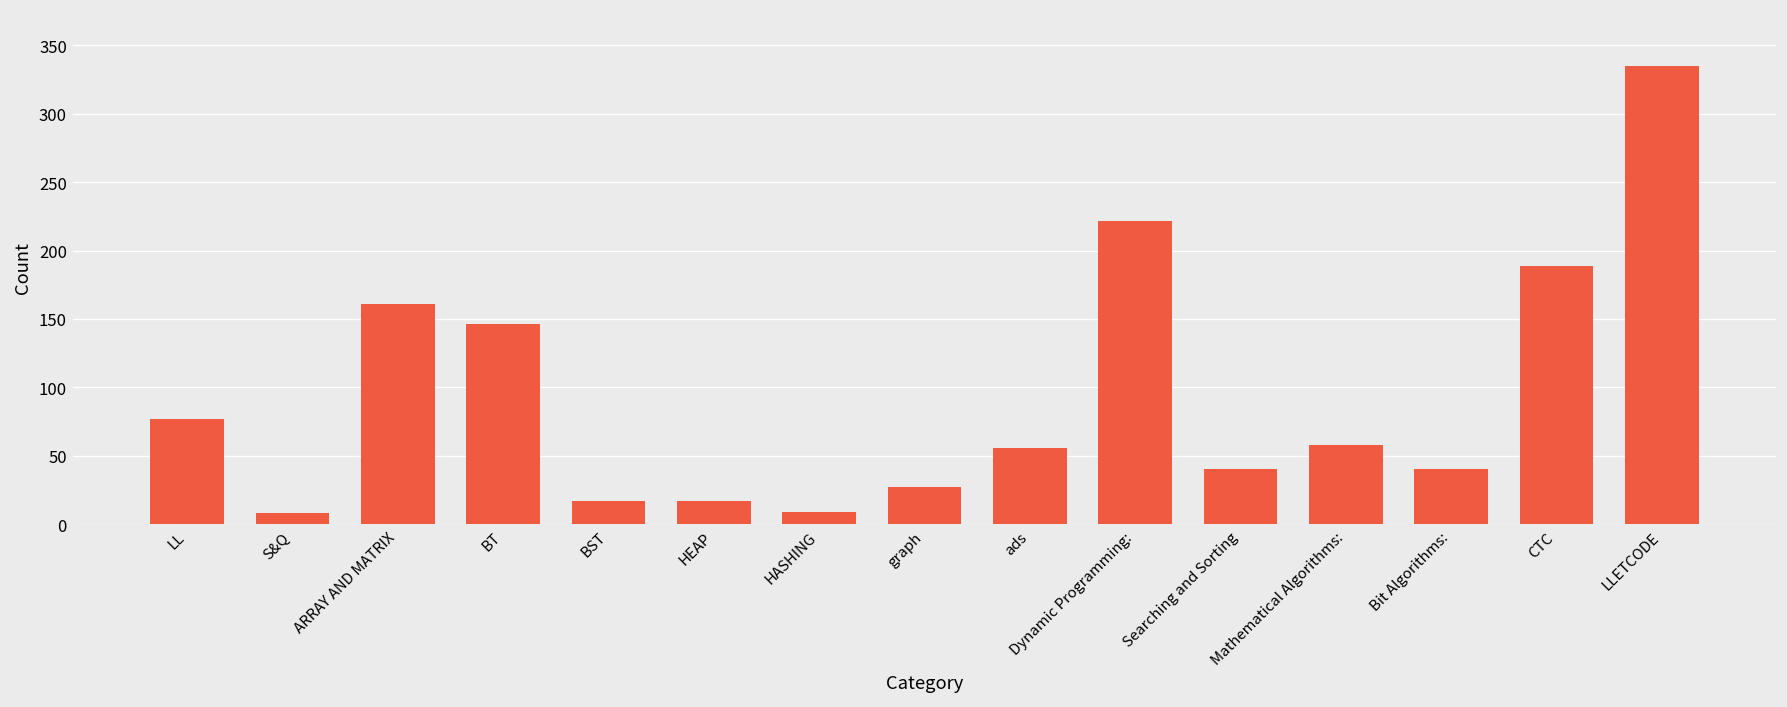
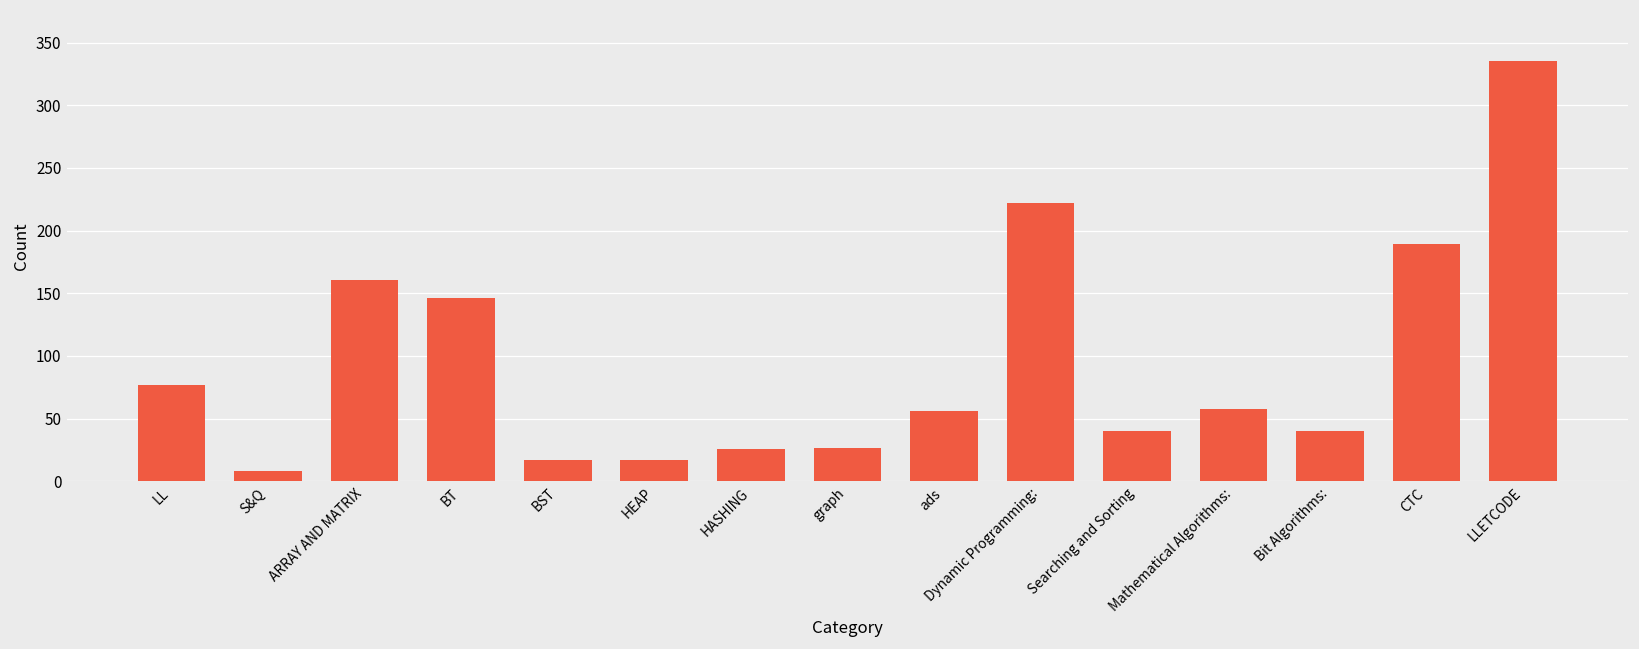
HASHING: 9 -> 26
